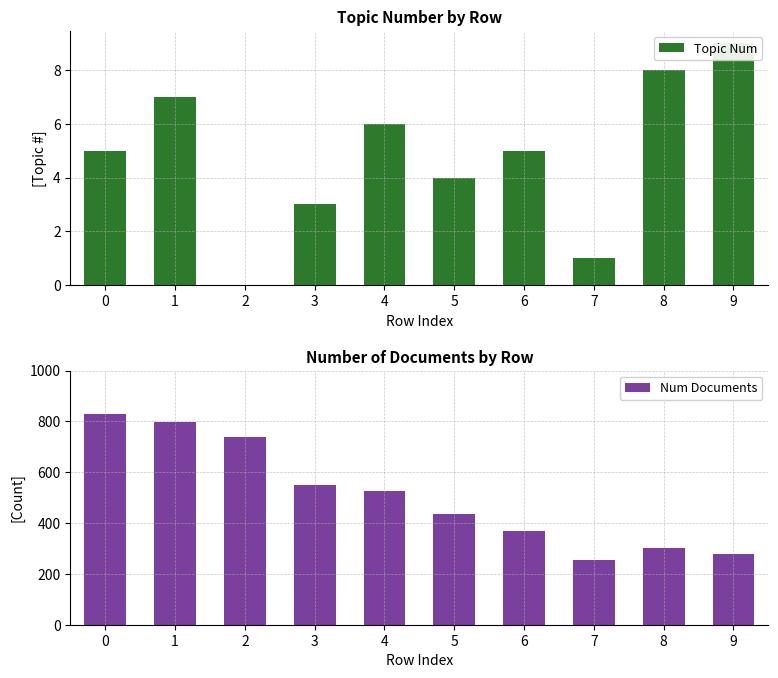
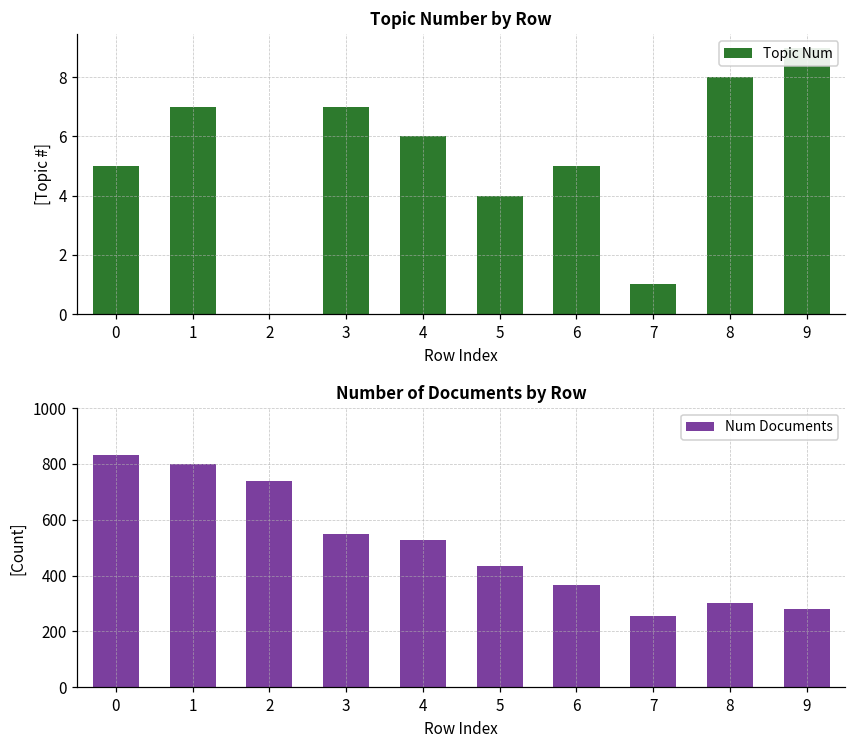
Topic Number by Row, 3: 3 -> 7
